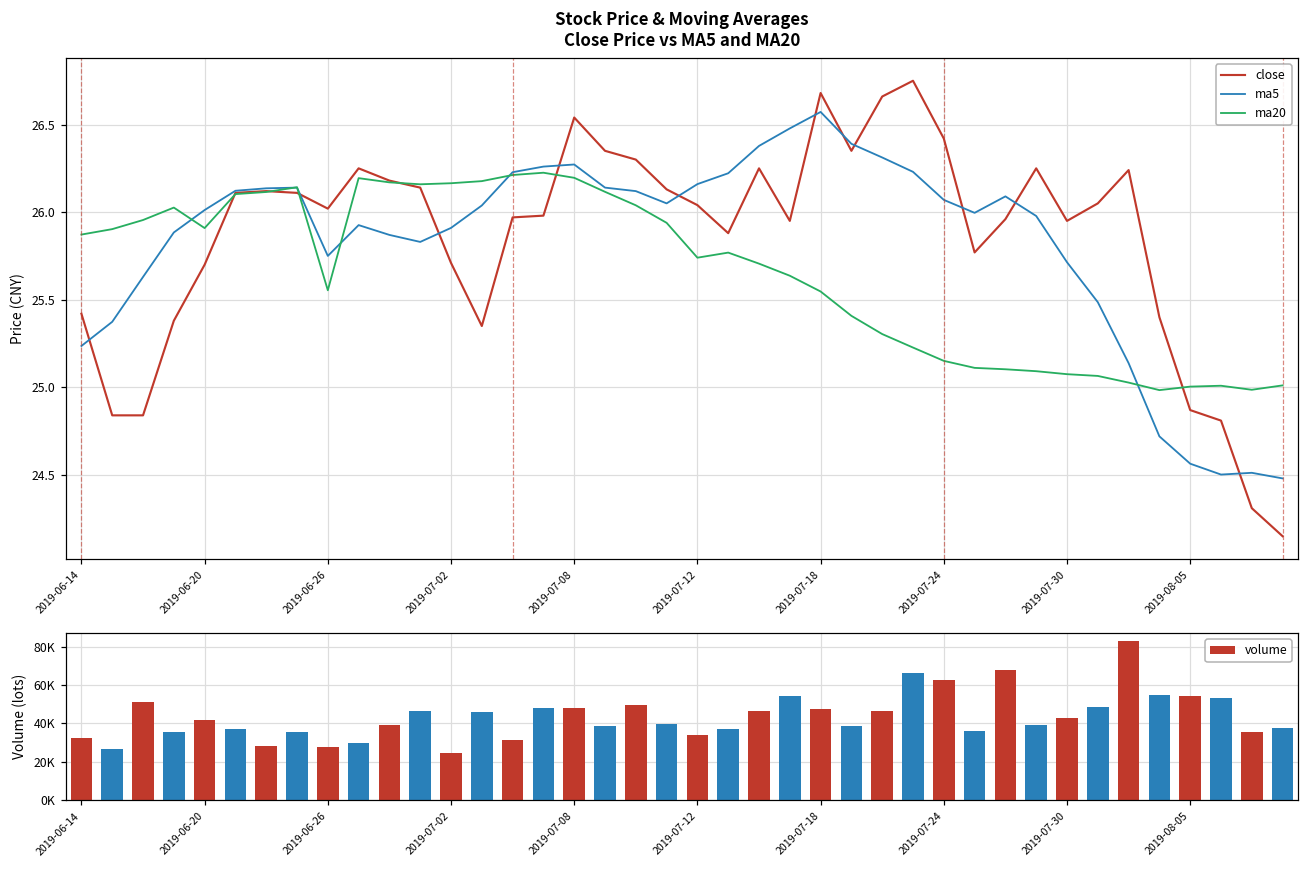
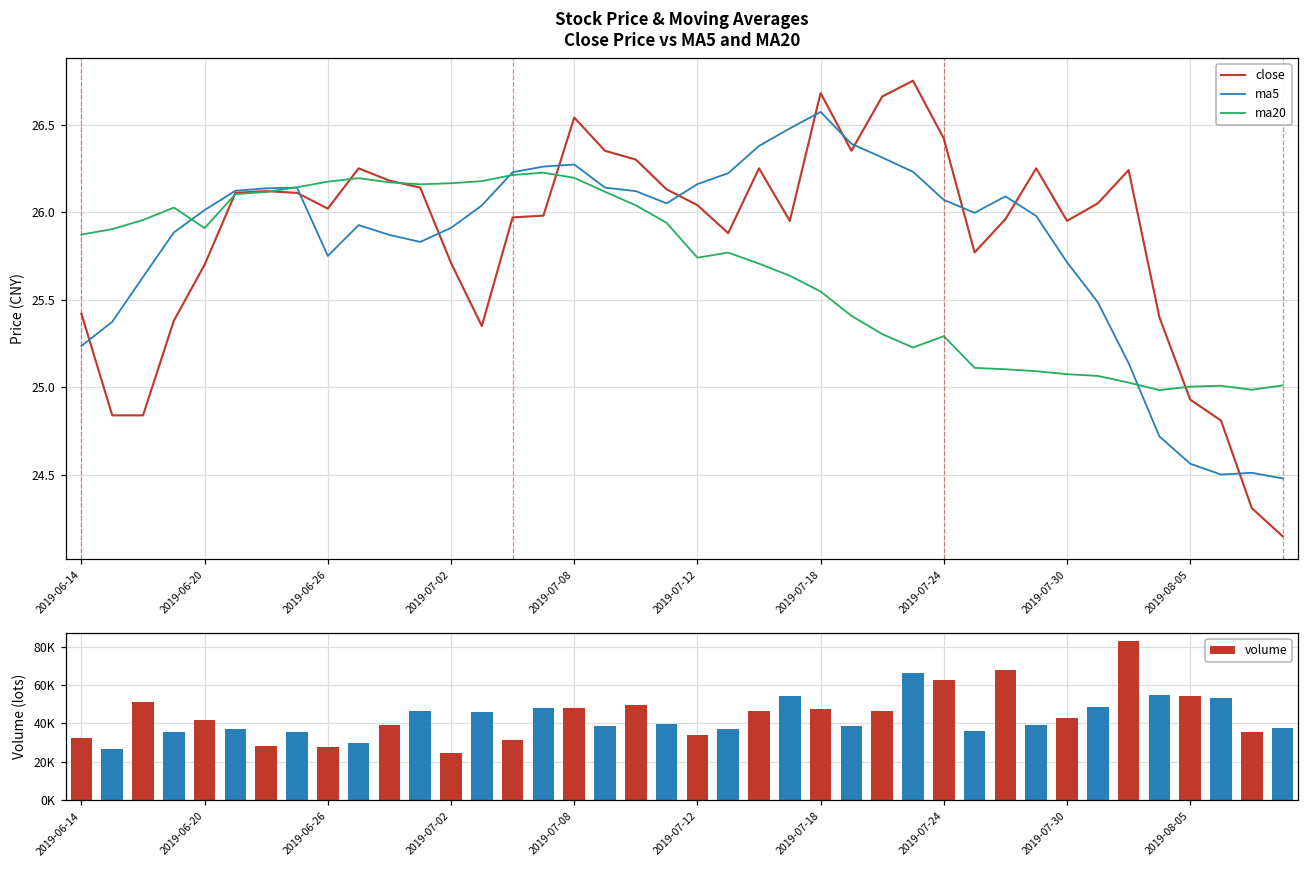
Stock Price & Moving Averages Close Price vs MA5 and MA20, ma20, 2019-06-26: 25.55 -> 26.17
Stock Price & Moving Averages Close Price vs MA5 and MA20, ma20, 2019-07-24: 25.15 -> 25.29
Stock Price & Moving Averages Close Price vs MA5 and MA20, close, 2019-08-05: 24.87 -> 24.93
